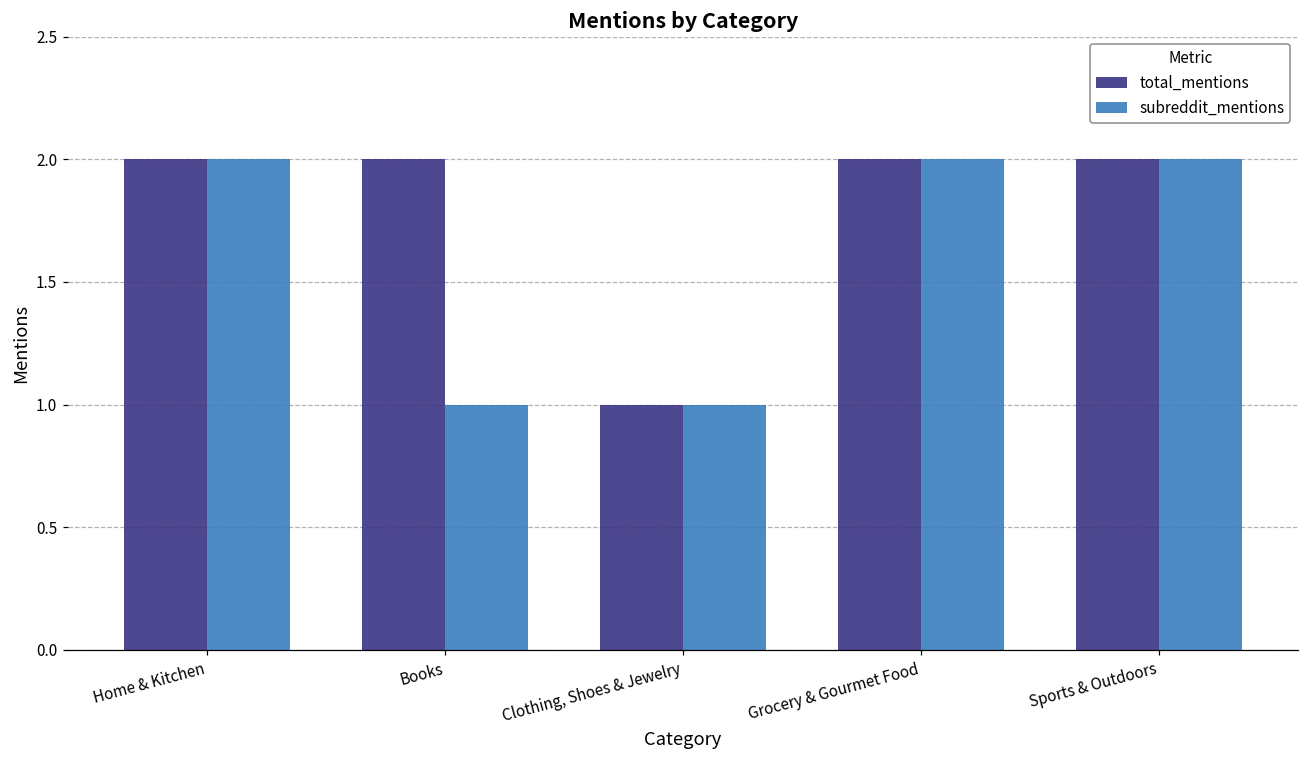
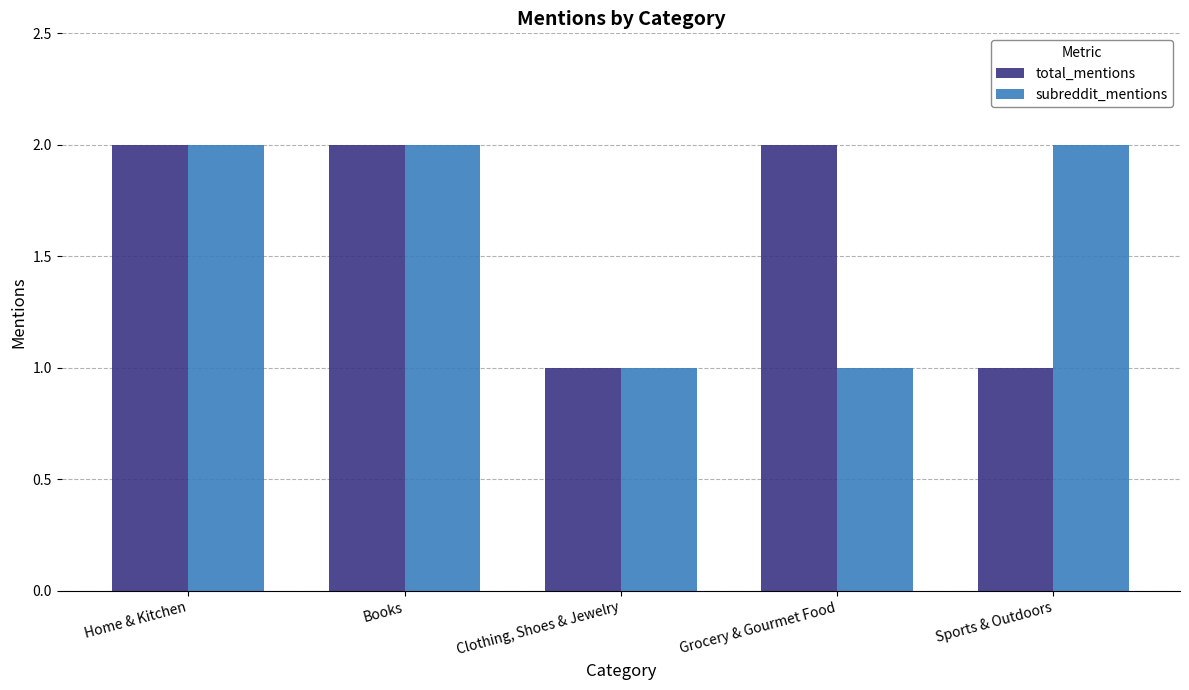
subreddit_mentions, Books: 1 -> 2
subreddit_mentions, Grocery & Gourmet Food: 2 -> 1
total_mentions, Sports & Outdoors: 2 -> 1
